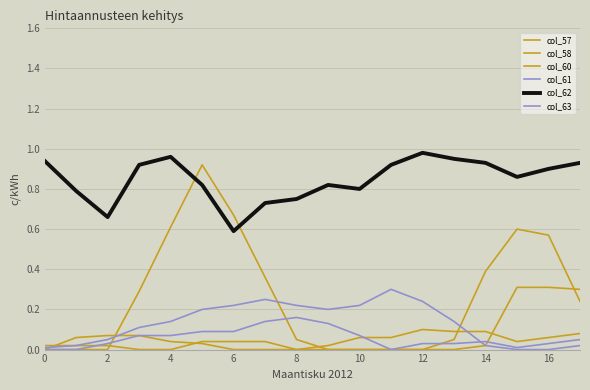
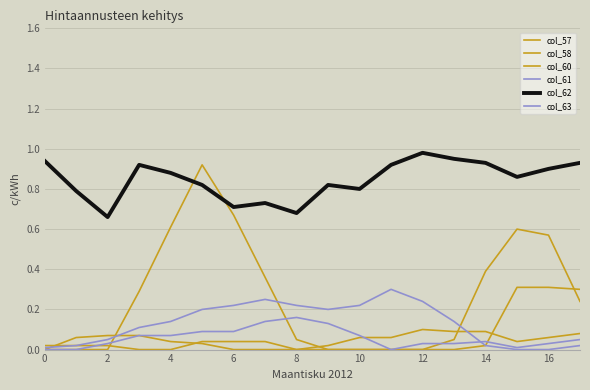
col_62, 4: 0.96 -> 0.88
col_62, 6: 0.59 -> 0.71
col_62, 8: 0.75 -> 0.68
